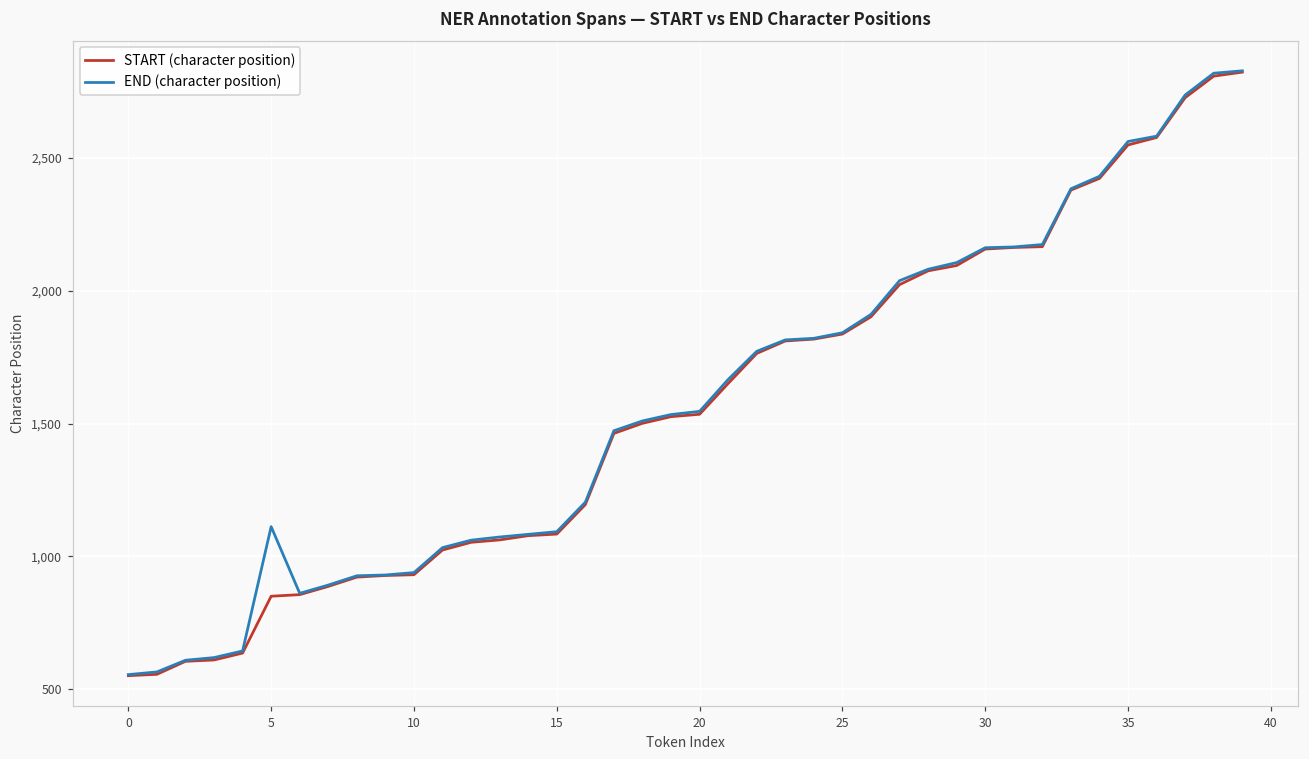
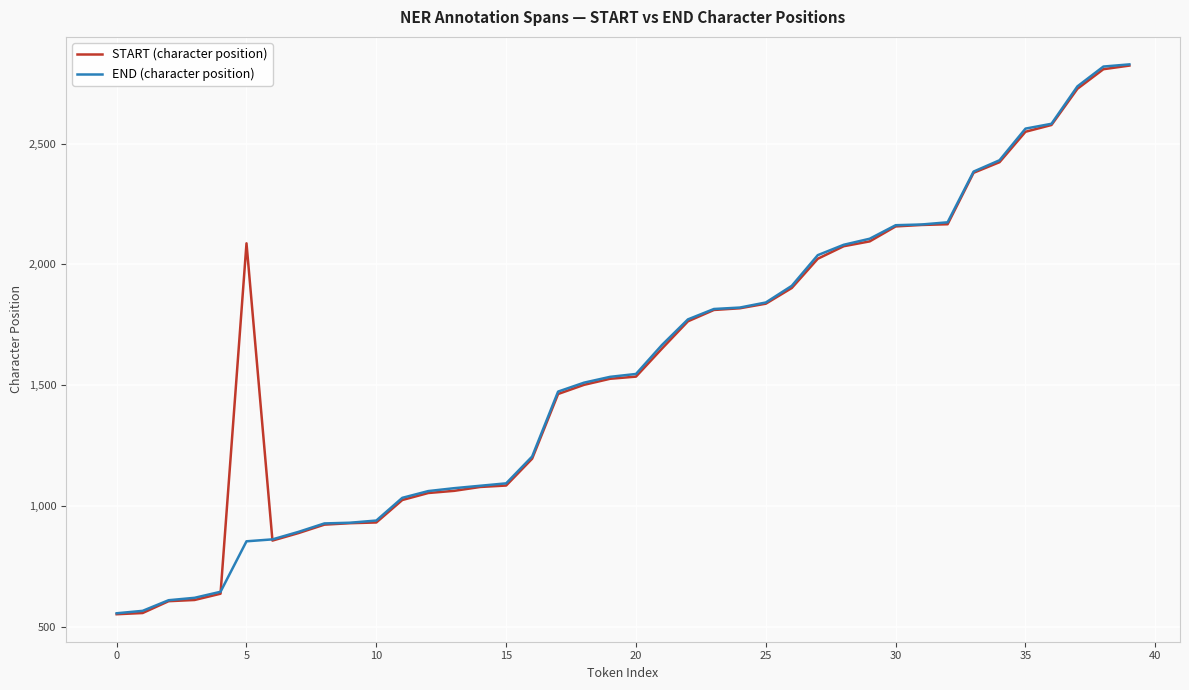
START (character position), 5: 850 -> 2,090
END (character position), 5: 1,110 -> 850
